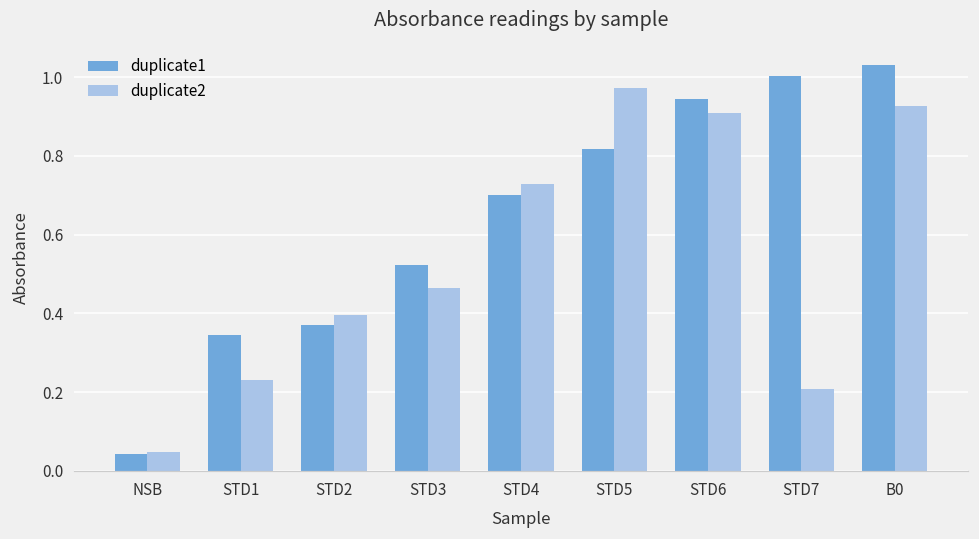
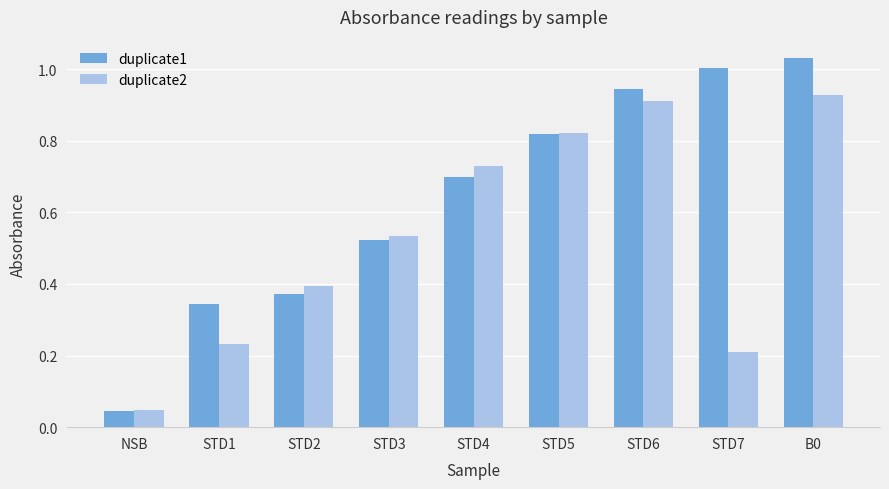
duplicate2, STD3: 0.47 -> 0.53
duplicate2, STD5: 0.97 -> 0.82
